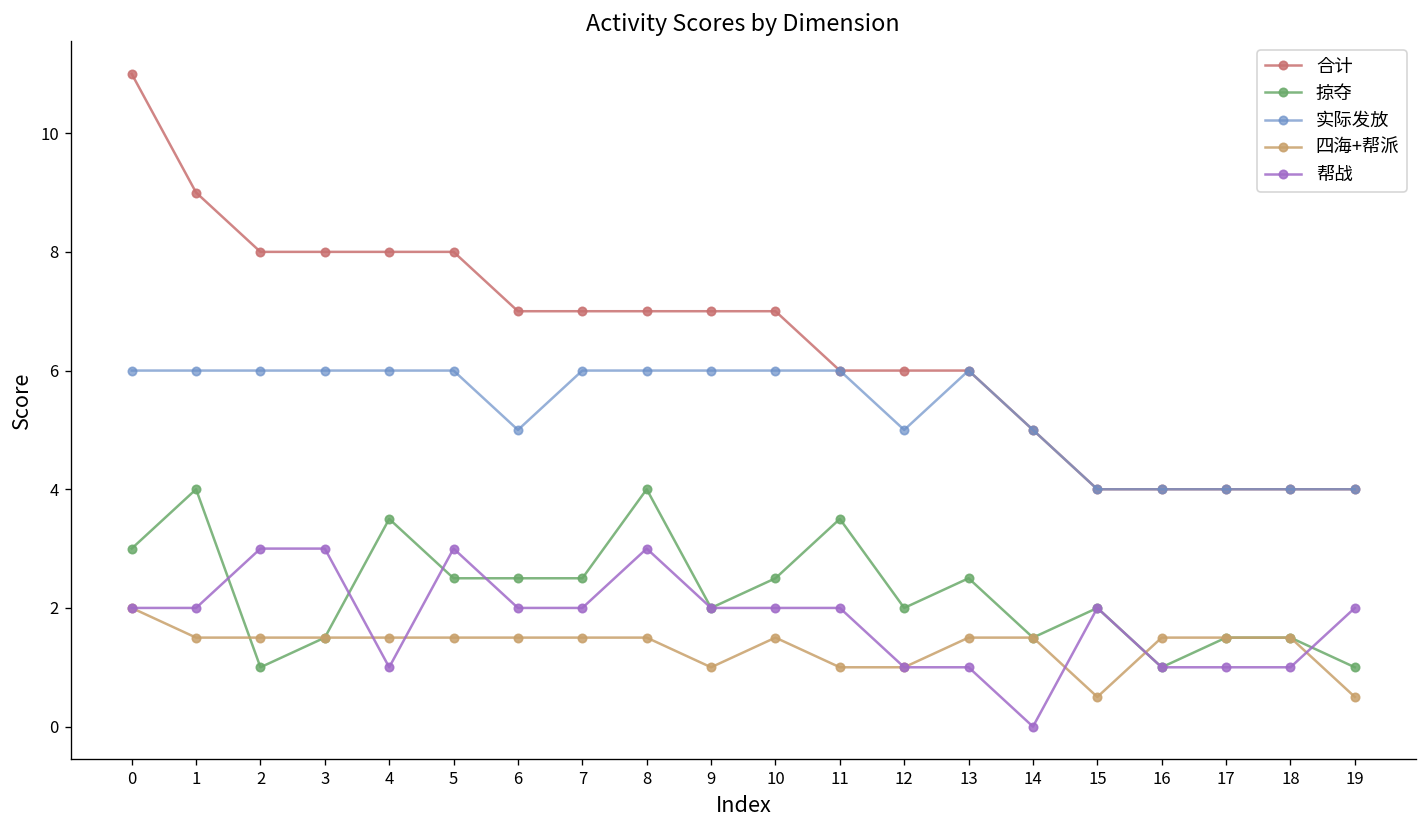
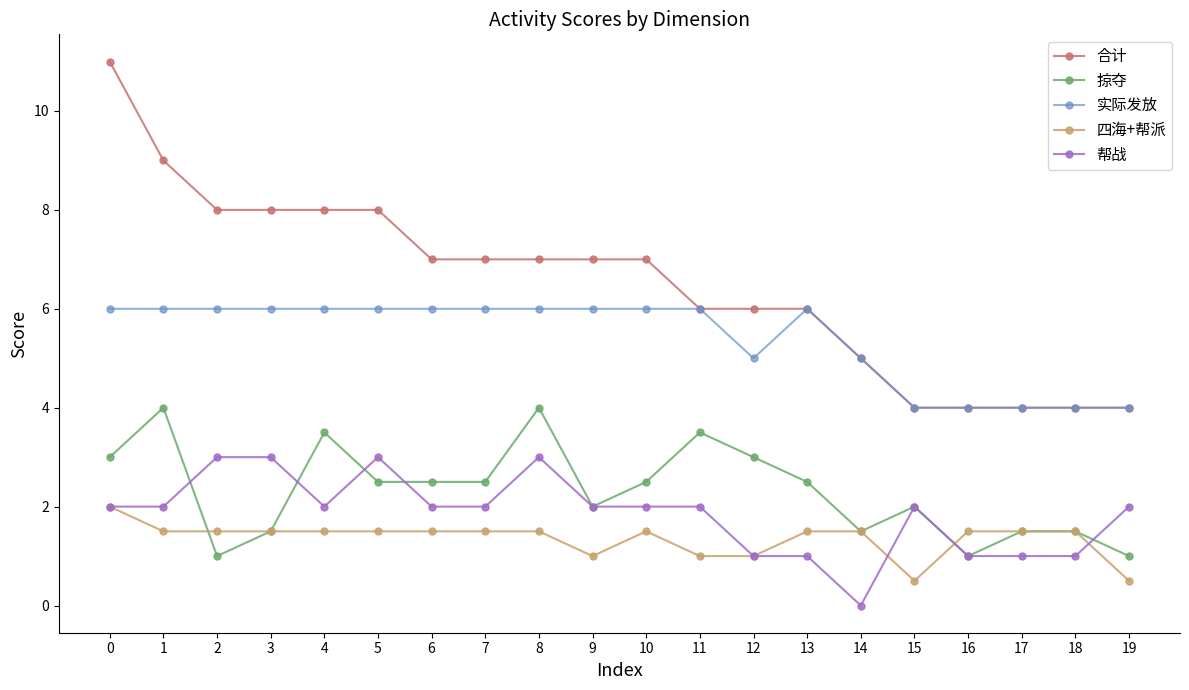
帮战, 4: 1 -> 2
实际发放, 6: 5 -> 6
掠夺, 12: 2 -> 3
